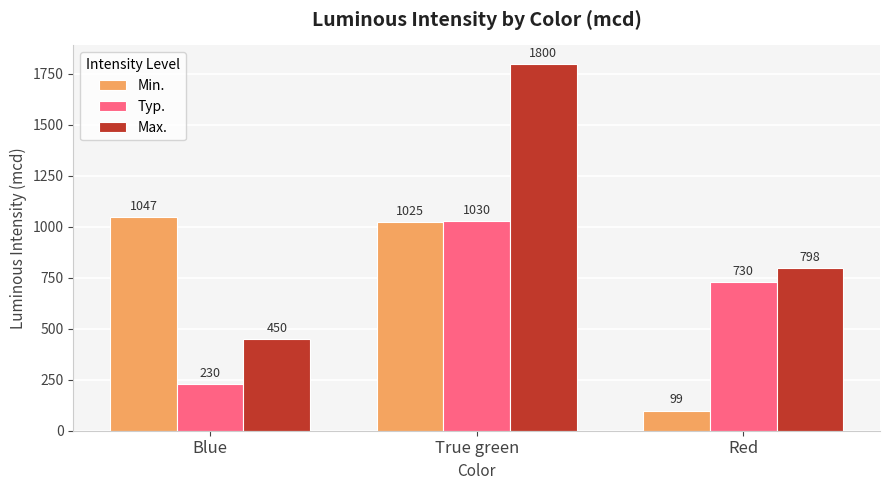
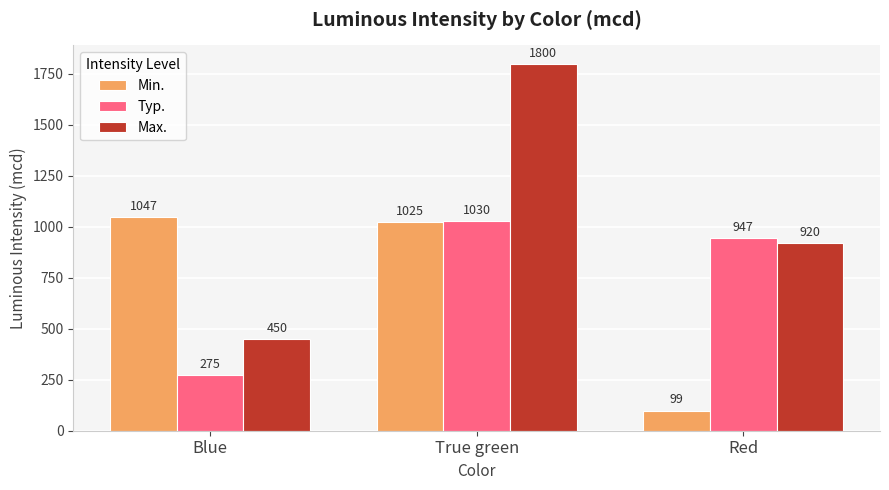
Typ., Blue: 230 -> 275
Typ., Red: 730 -> 947
Max., Red: 798 -> 920
